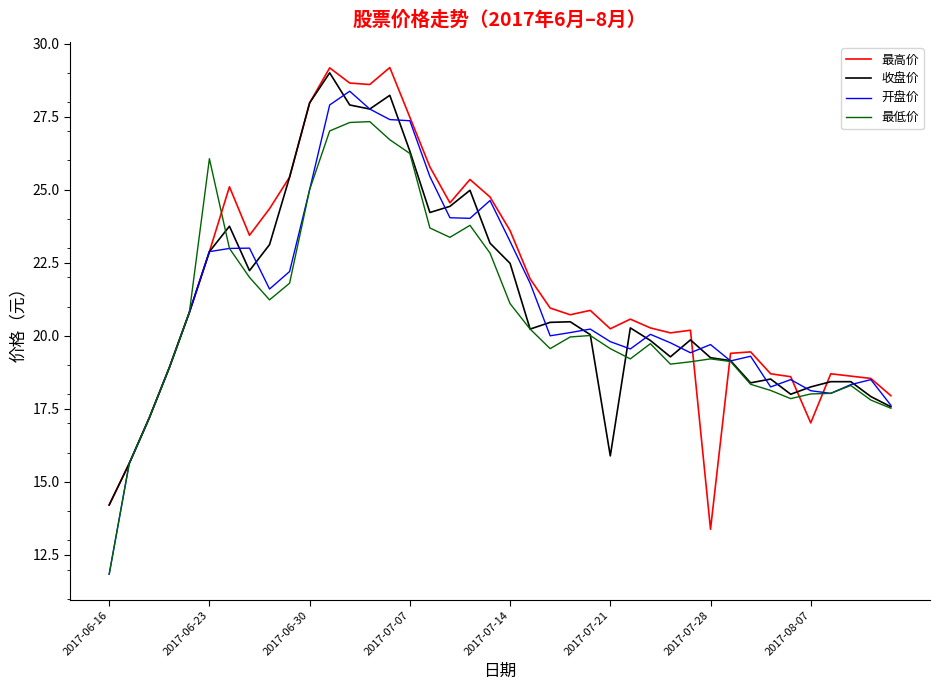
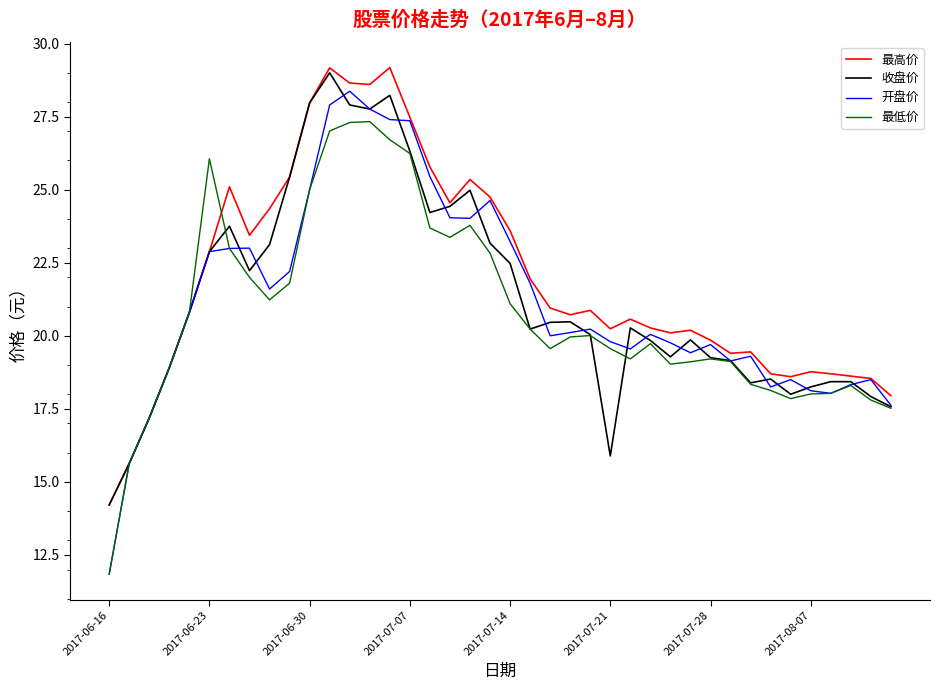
最高价, 2017-07-28: 13.4 -> 19.9
最高价, 2017-08-07: 17.0 -> 18.8
